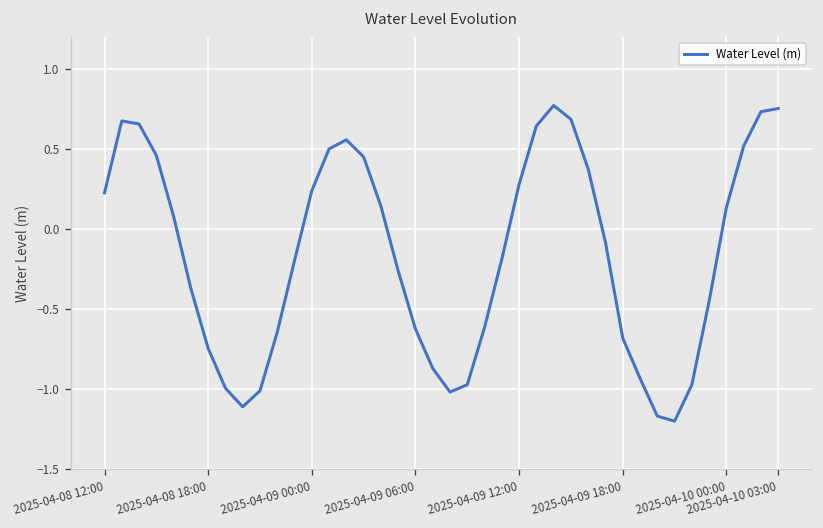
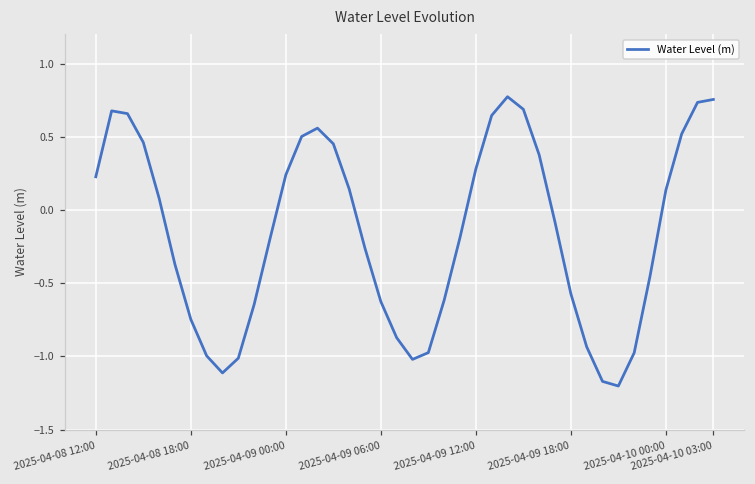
2025-04-09 18:00: -0.68 -> -0.57
